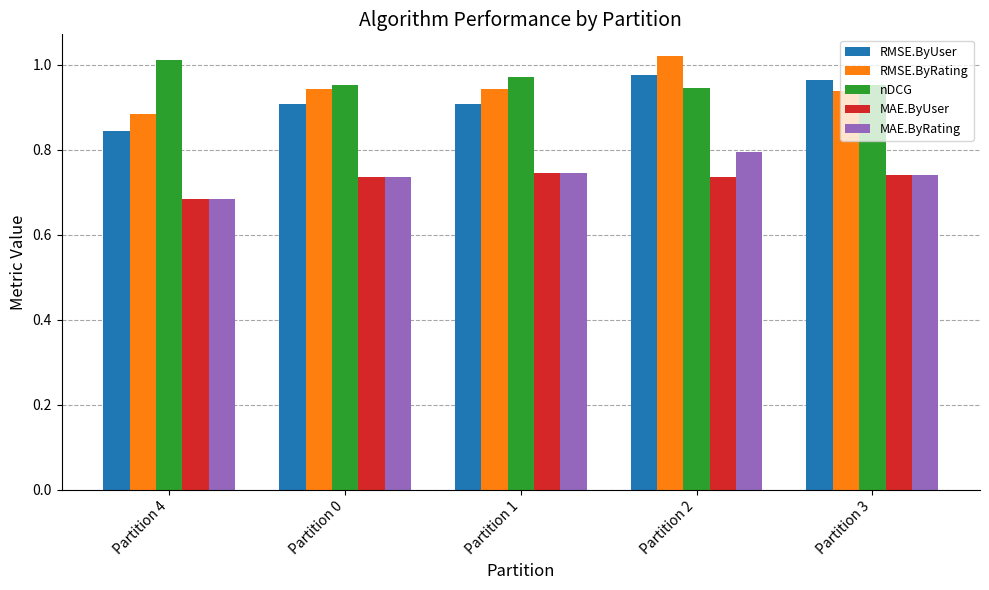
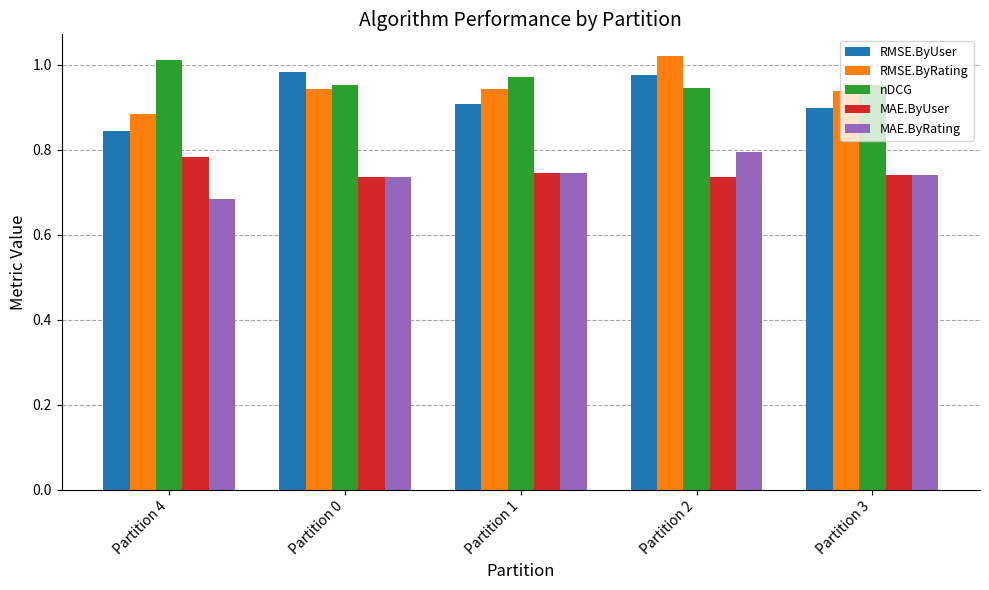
MAE.ByUser, Partition 4: 0.69 -> 0.78
RMSE.ByUser, Partition 0: 0.91 -> 0.98
RMSE.ByUser, Partition 3: 0.96 -> 0.90
